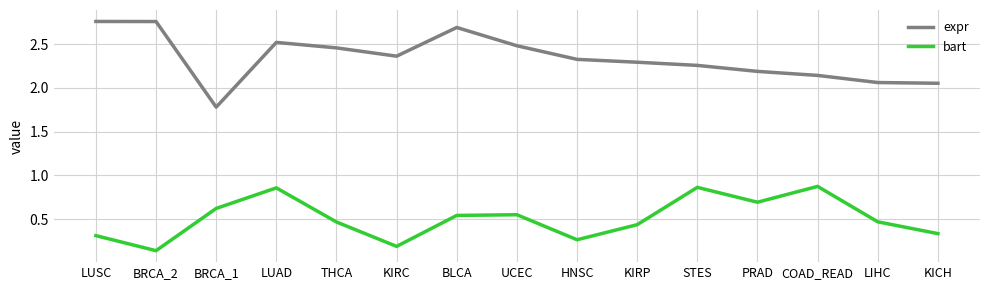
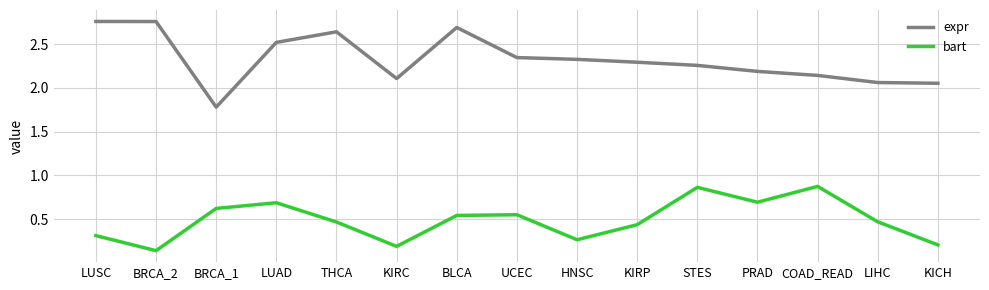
bart, LUAD: 0.9 -> 0.7
expr, THCA: 2.5 -> 2.6
expr, KIRC: 2.4 -> 2.1
expr, UCEC: 2.5 -> 2.3
bart, KICH: 0.3 -> 0.2
